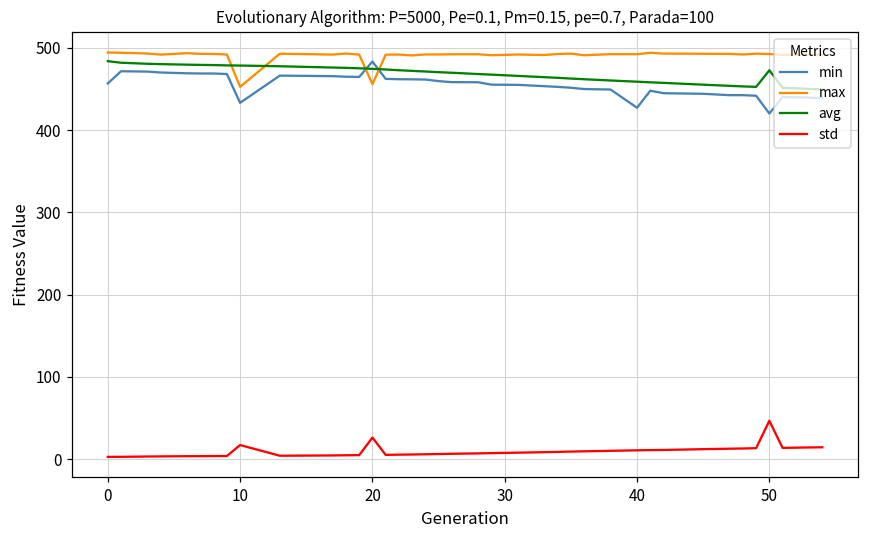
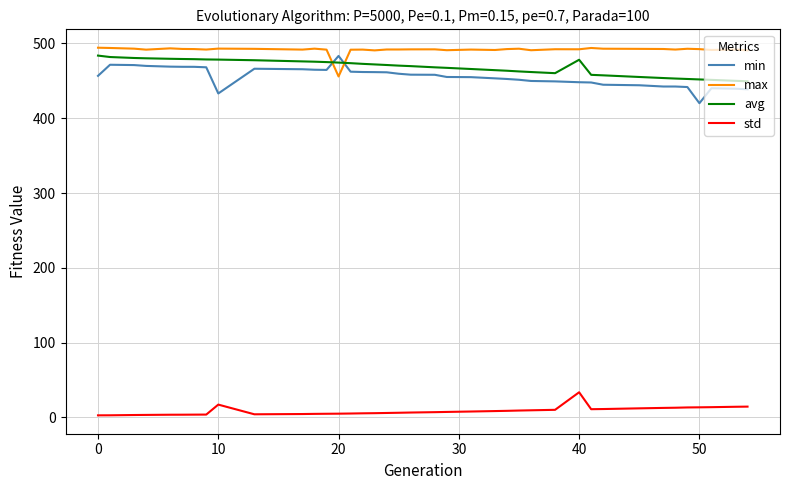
max, 10: 450 -> 490
std, 20: 30 -> 10
min, 40: 430 -> 450
avg, 40: 460 -> 480
std, 40: 10 -> 30
avg, 50: 470 -> 450
std, 50: 50 -> 10
